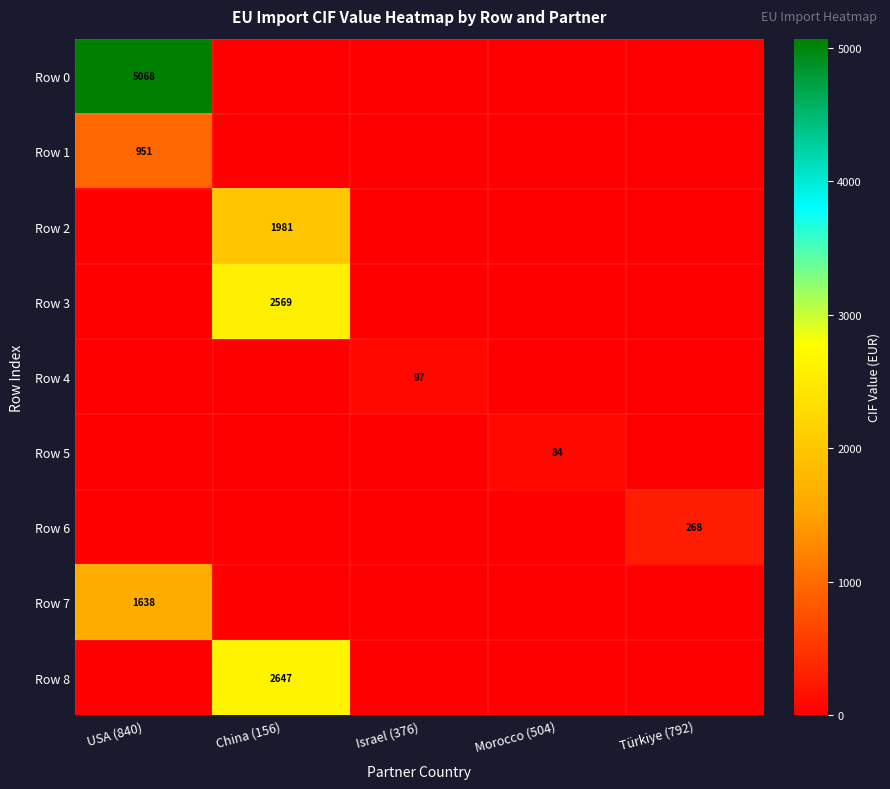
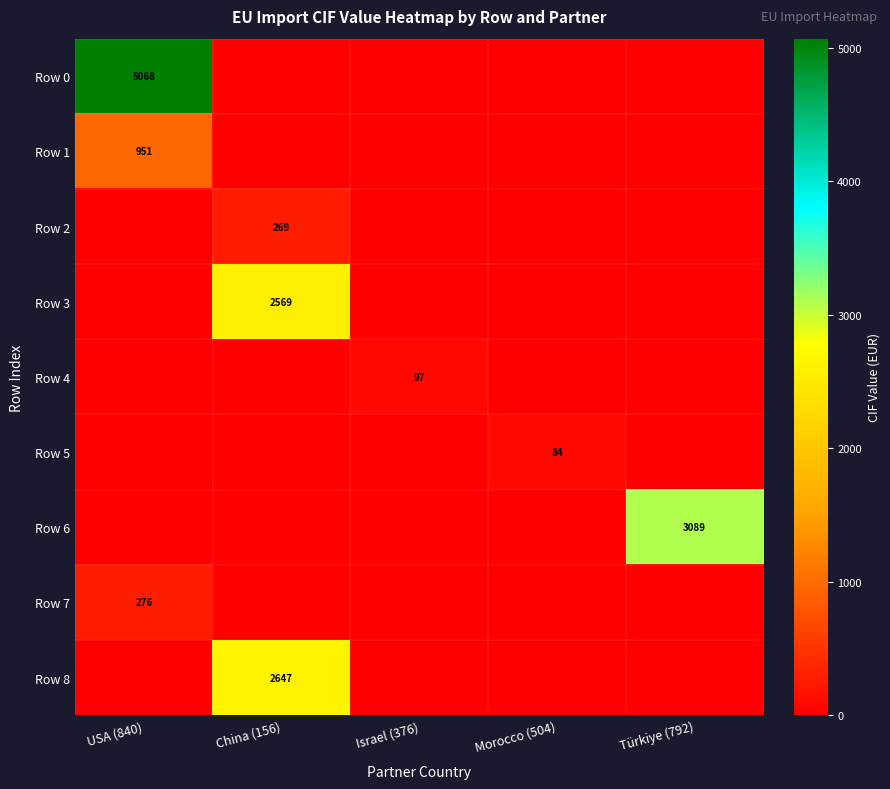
Row 2, China (156): 1981 -> 269
Row 6, Türkiye (792): 268 -> 3089
Row 7, USA (840): 1638 -> 276
